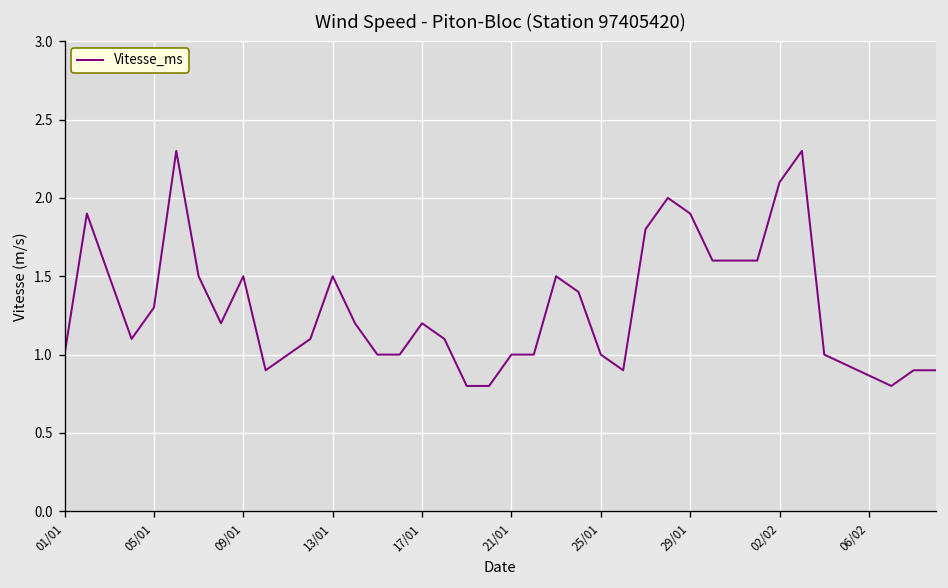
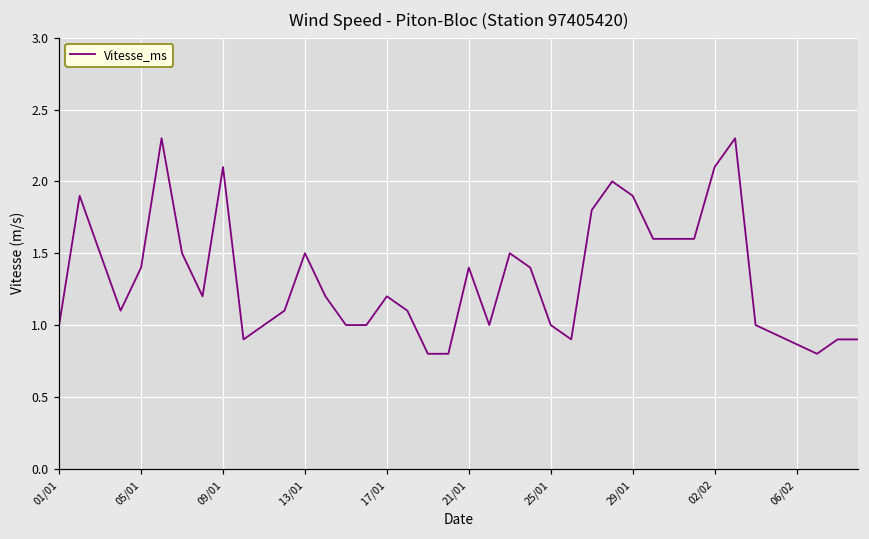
05/01: 1.3 -> 1.4
09/01: 1.5 -> 2.1
21/01: 1.0 -> 1.4
